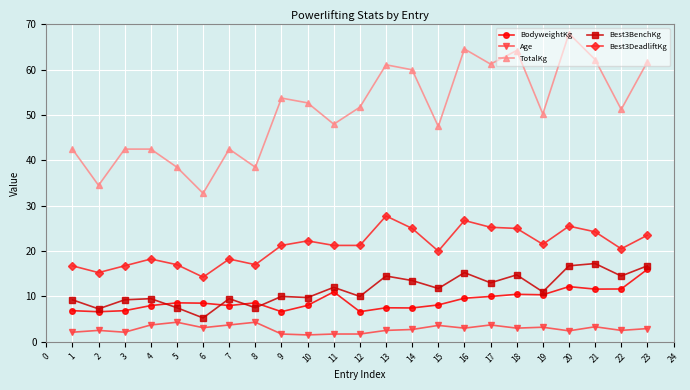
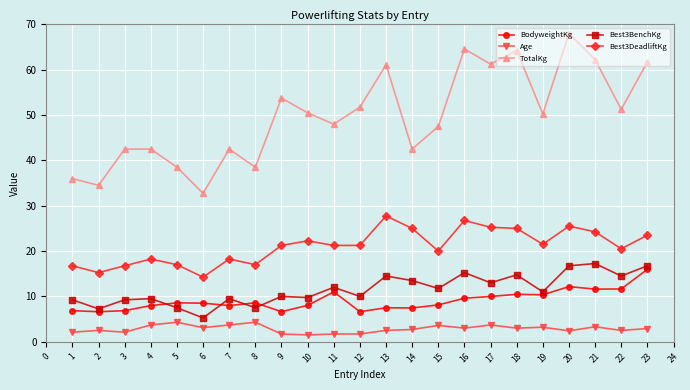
TotalKg, 1: 43 -> 36
TotalKg, 10: 53 -> 51
TotalKg, 14: 60 -> 43
